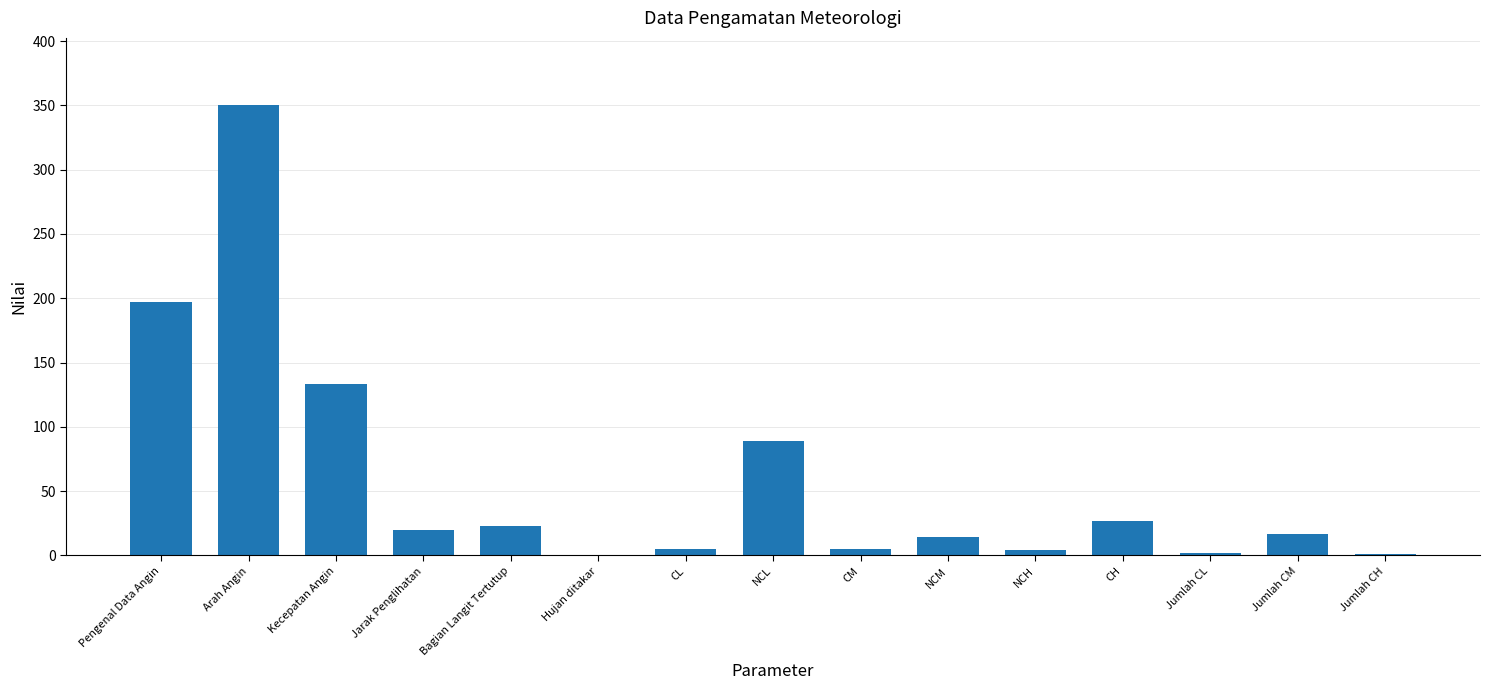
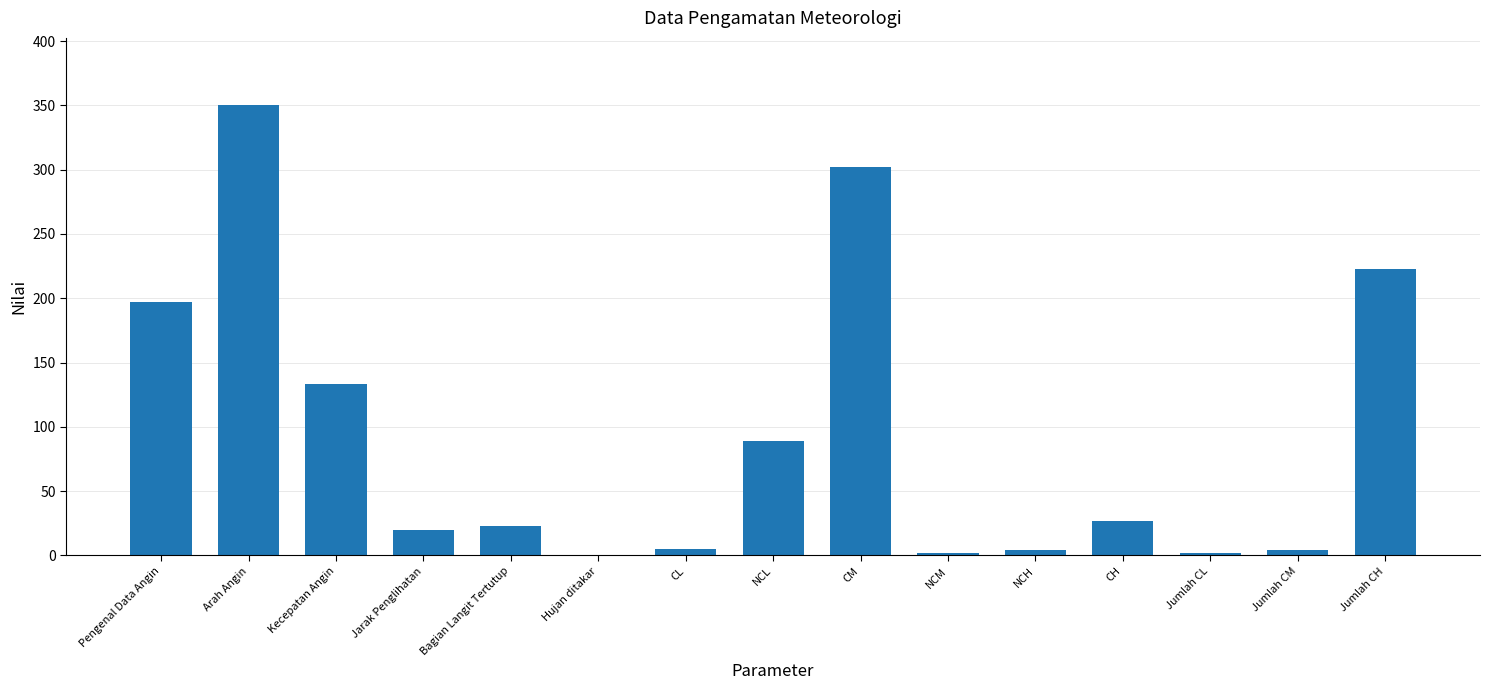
CM: 5 -> 302
NCM: 14 -> 2
Jumlah CM: 17 -> 4
Jumlah CH: 1 -> 223
